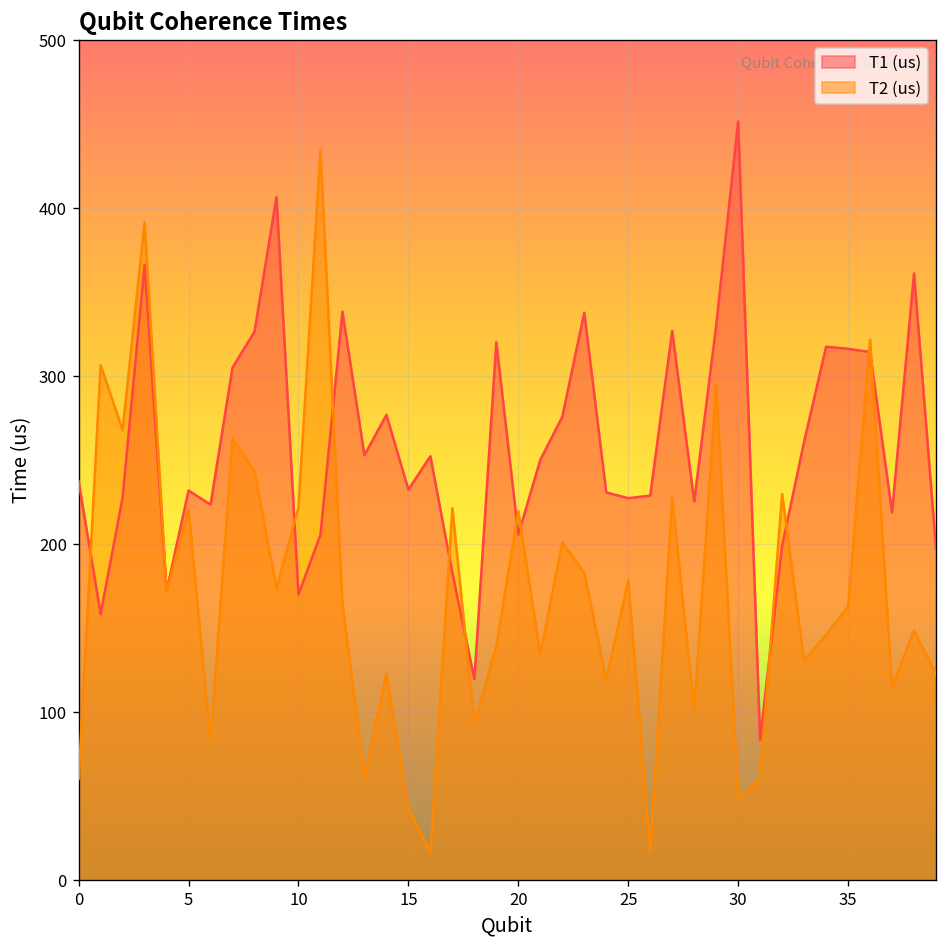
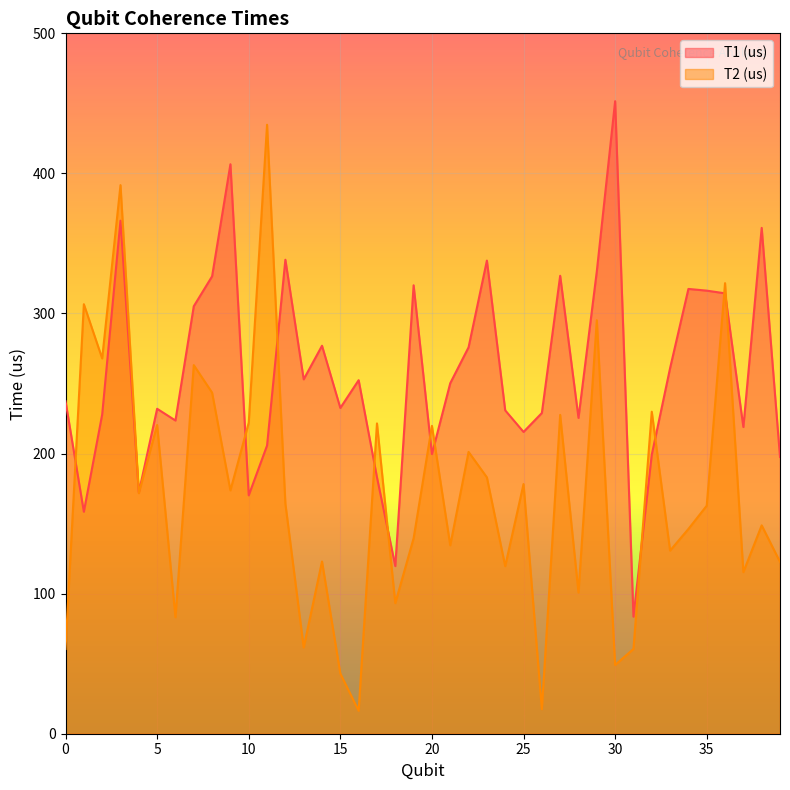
T1 (us), 20: 206 -> 200
T1 (us), 25: 227 -> 215
